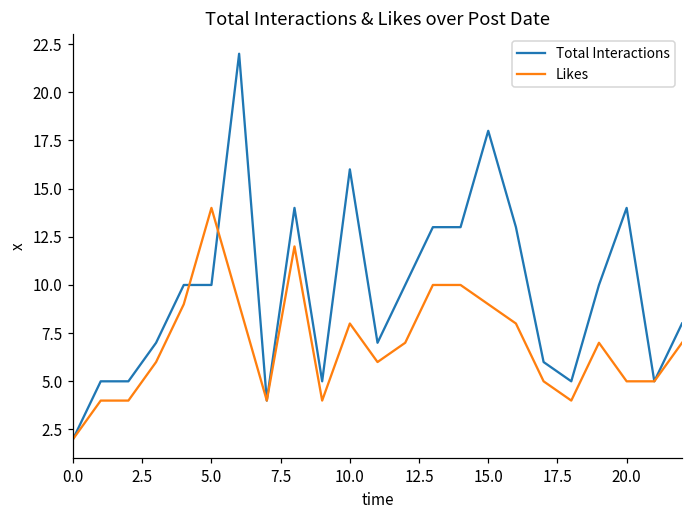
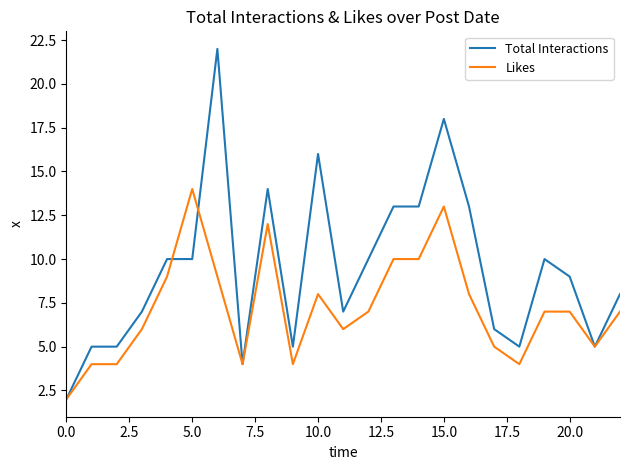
Likes, 15.0: 9 -> 13
Total Interactions, 20.0: 14 -> 9
Likes, 20.0: 5 -> 7
